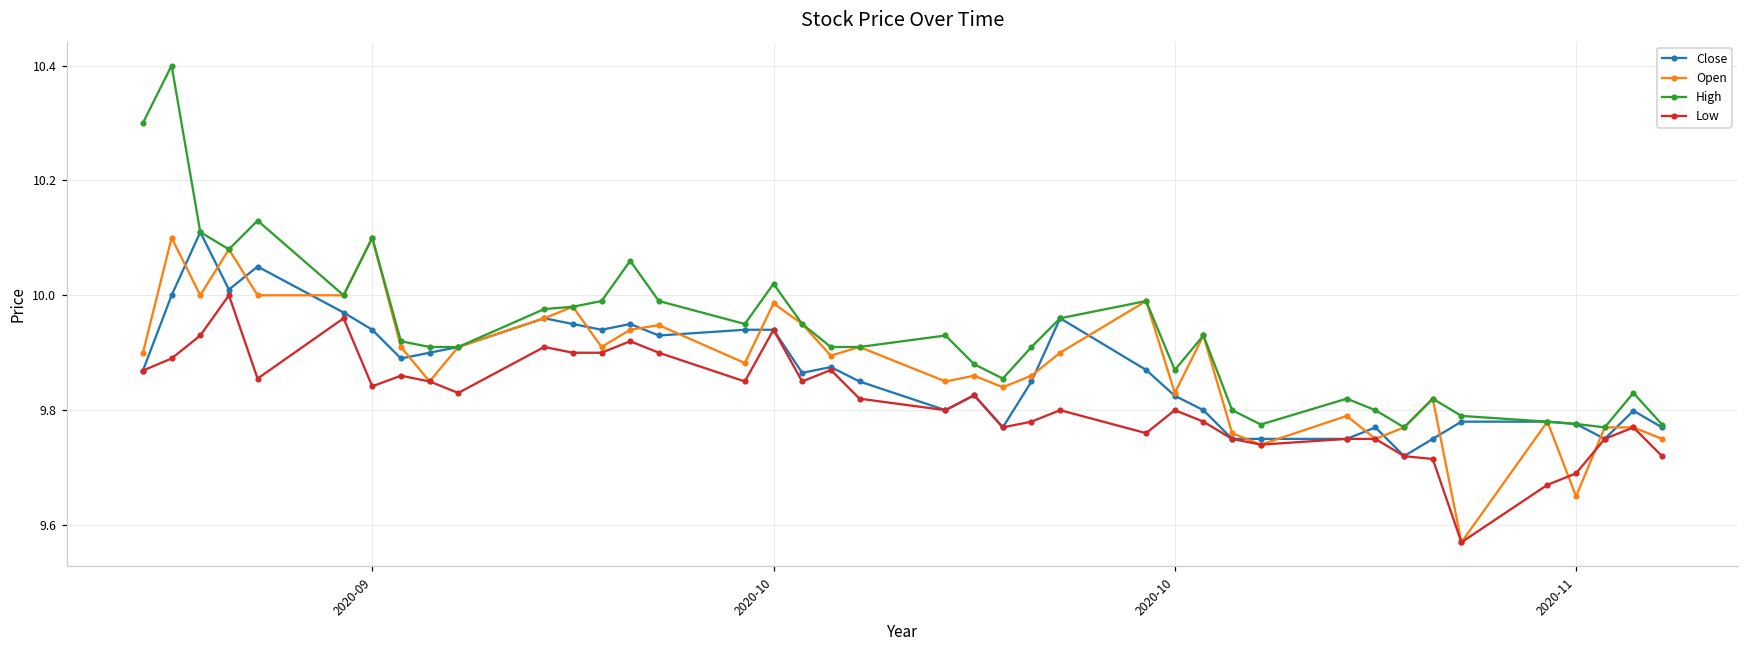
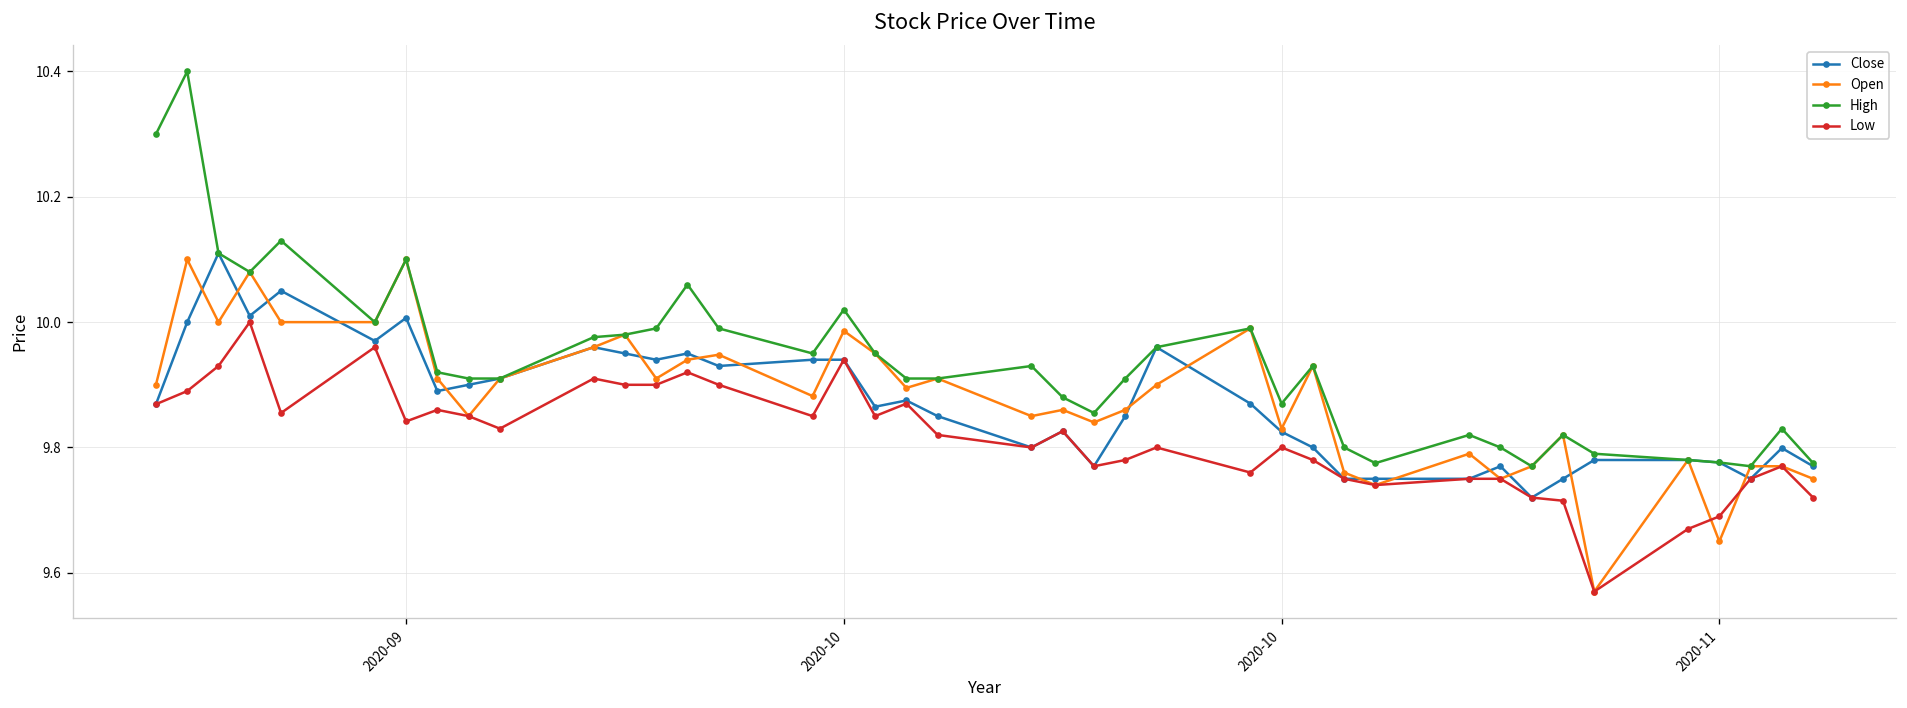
Close, 2020-09: 9.94 -> 10.01
